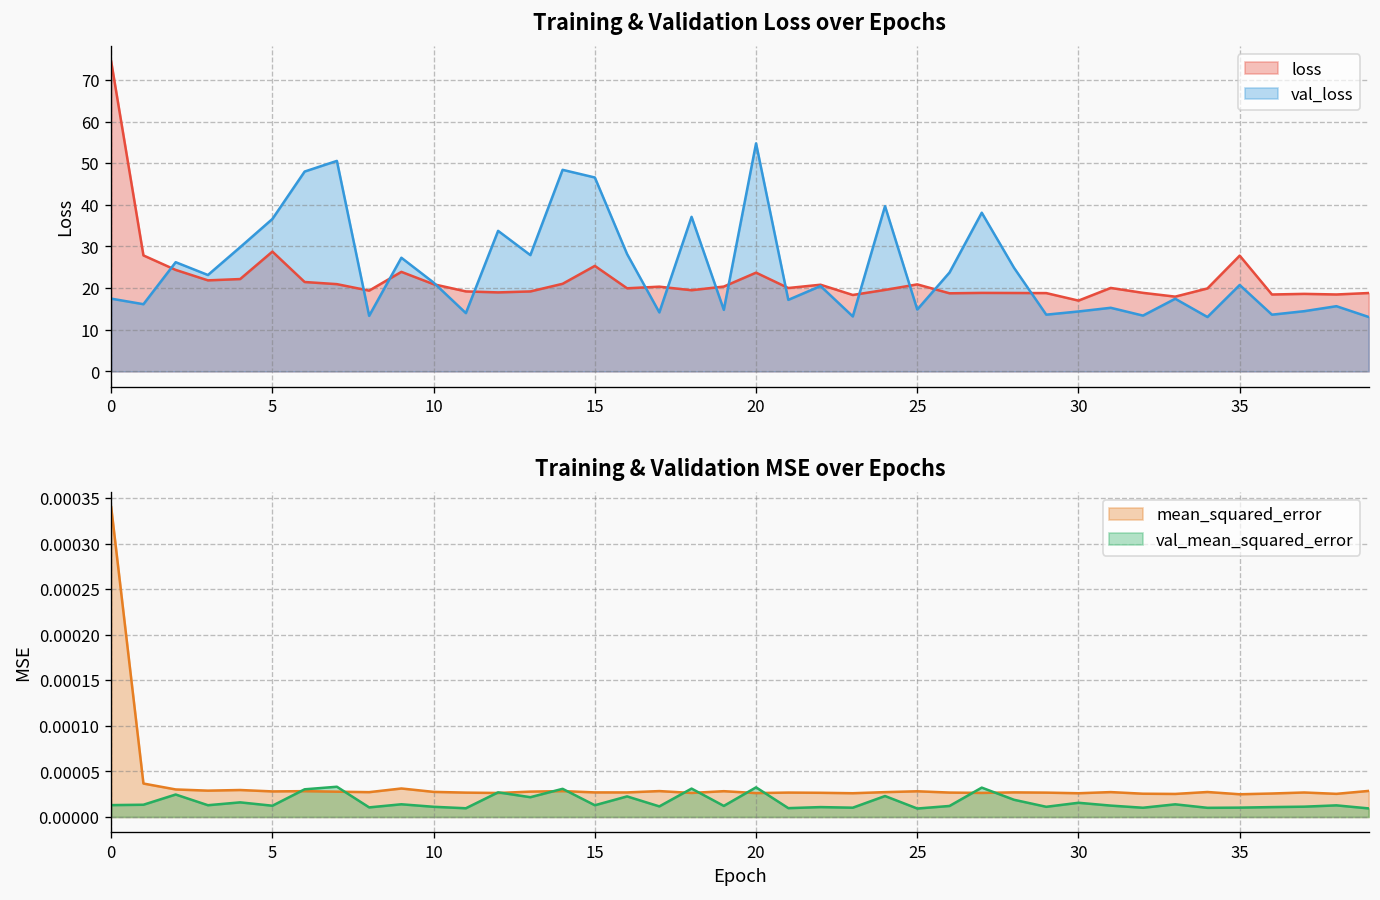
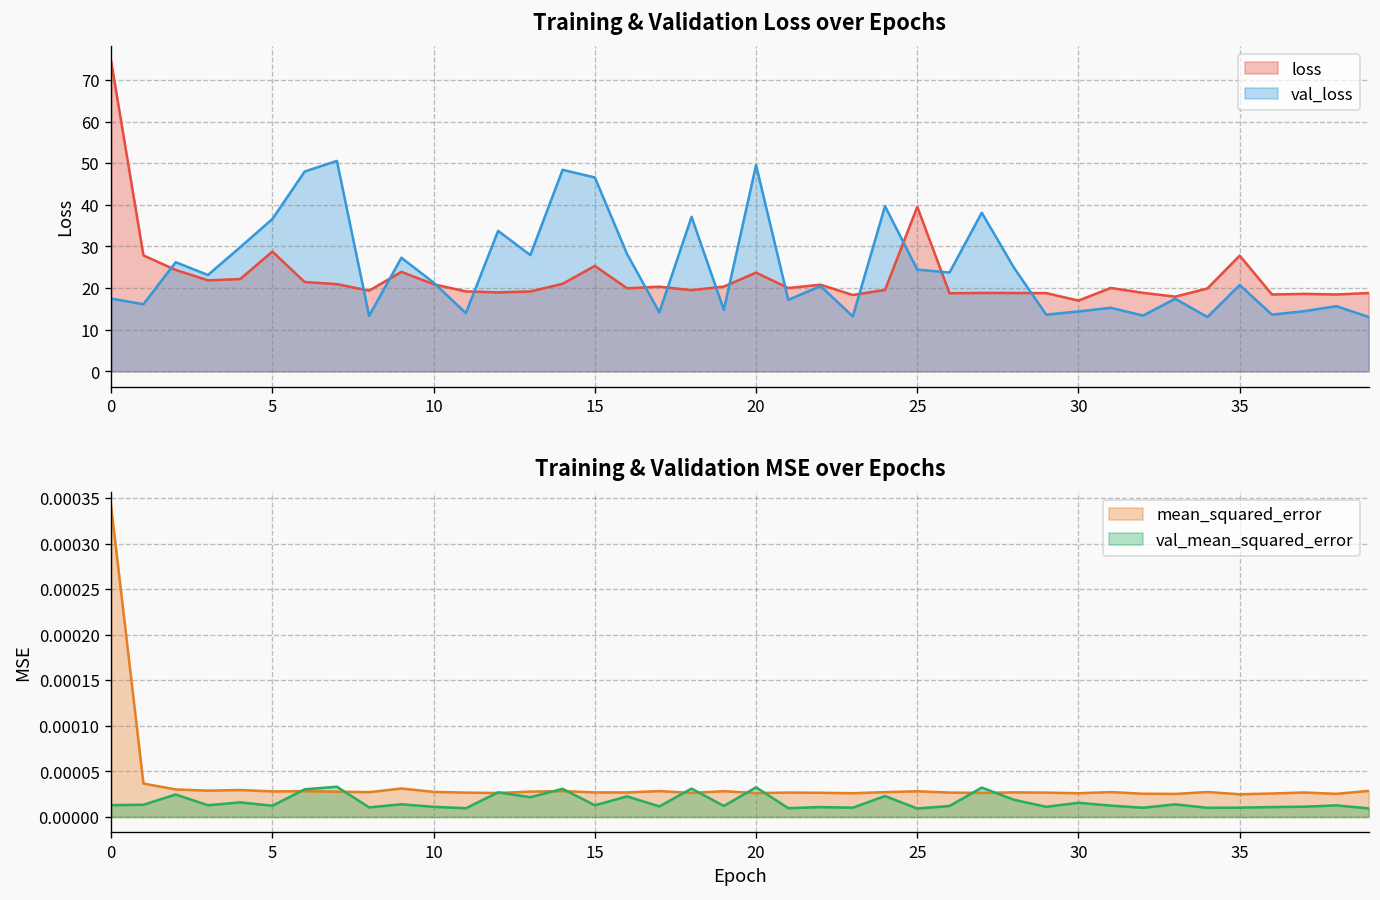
Training & Validation Loss over Epochs, val_loss, 20: 55 -> 50
Training & Validation Loss over Epochs, loss, 25: 21 -> 40
Training & Validation Loss over Epochs, val_loss, 25: 15 -> 24
